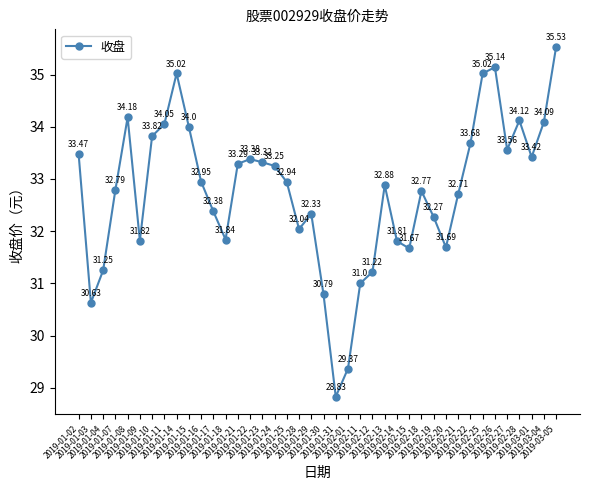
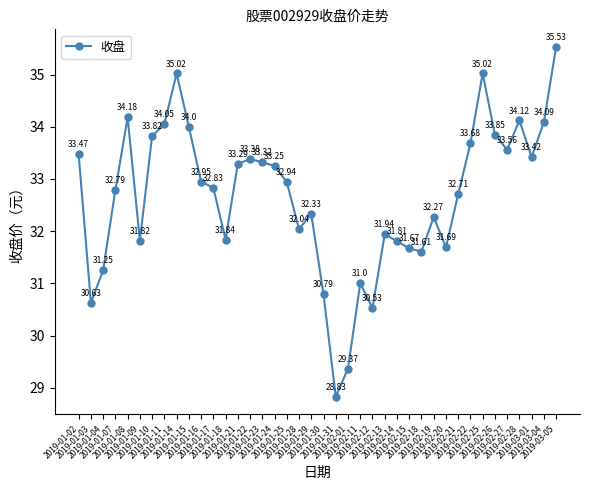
2019-01-17: 32.38 -> 32.83
2019-02-12: 31.22 -> 30.53
2019-02-13: 32.88 -> 31.94
2019-02-18: 32.77 -> 31.61
2019-02-26: 35.14 -> 33.85
